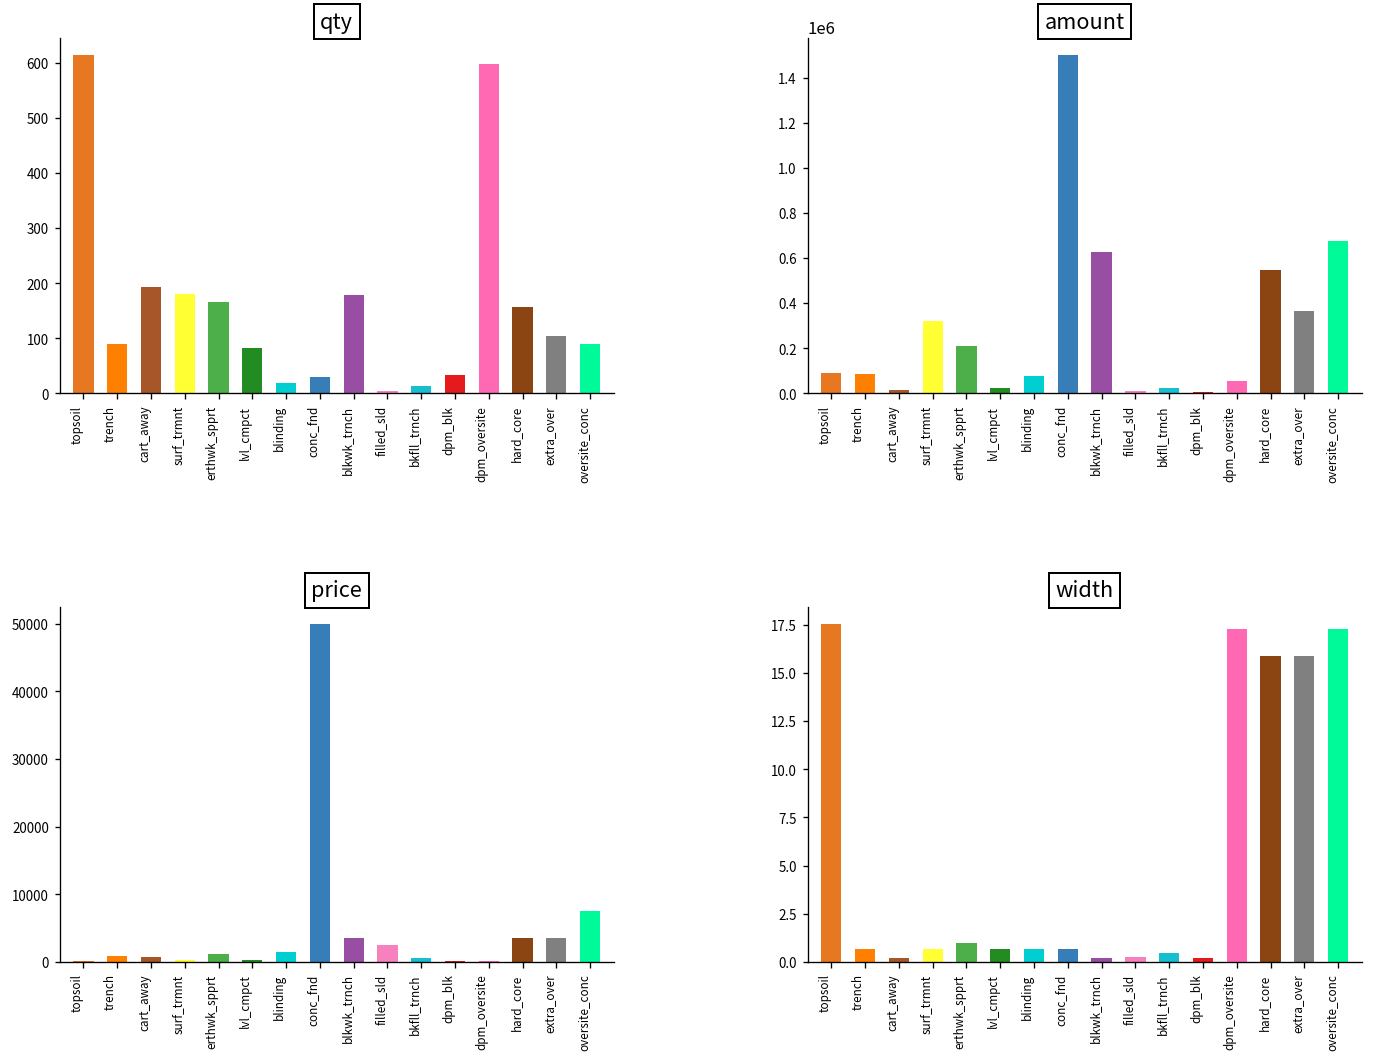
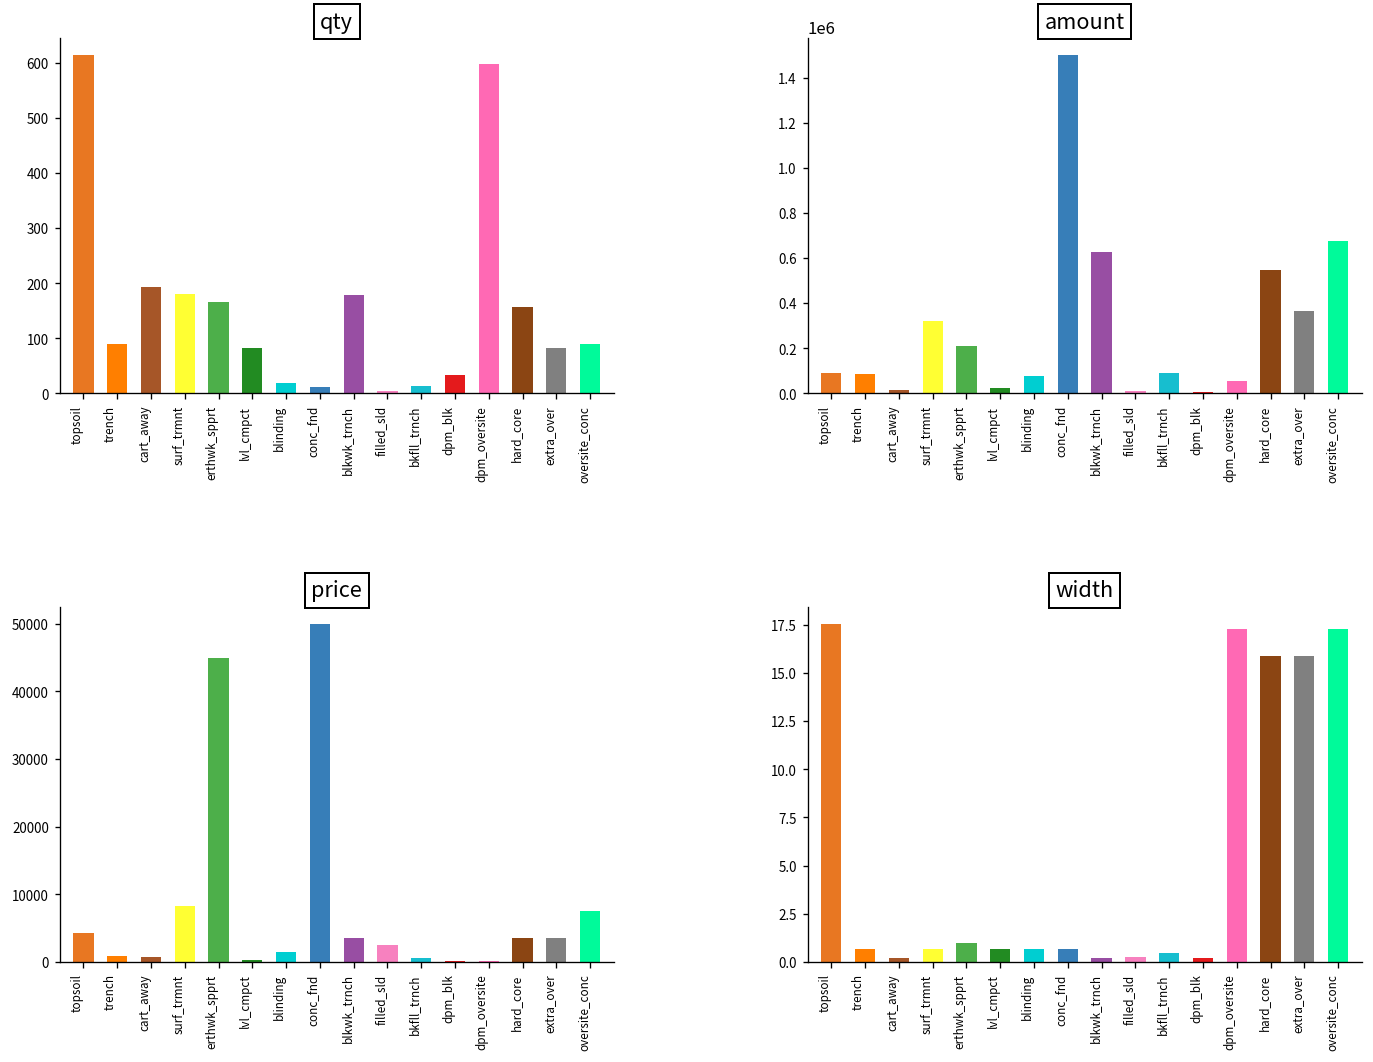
qty, conc_fnd: 30 -> 10
qty, extra_over: 100 -> 80
amount, bkfll_trnch: 20000 -> 90000
price, topsoil: 0 -> 4000
price, surf_trmnt: 0 -> 8000
price, erthwk_spprt: 1000 -> 45000
